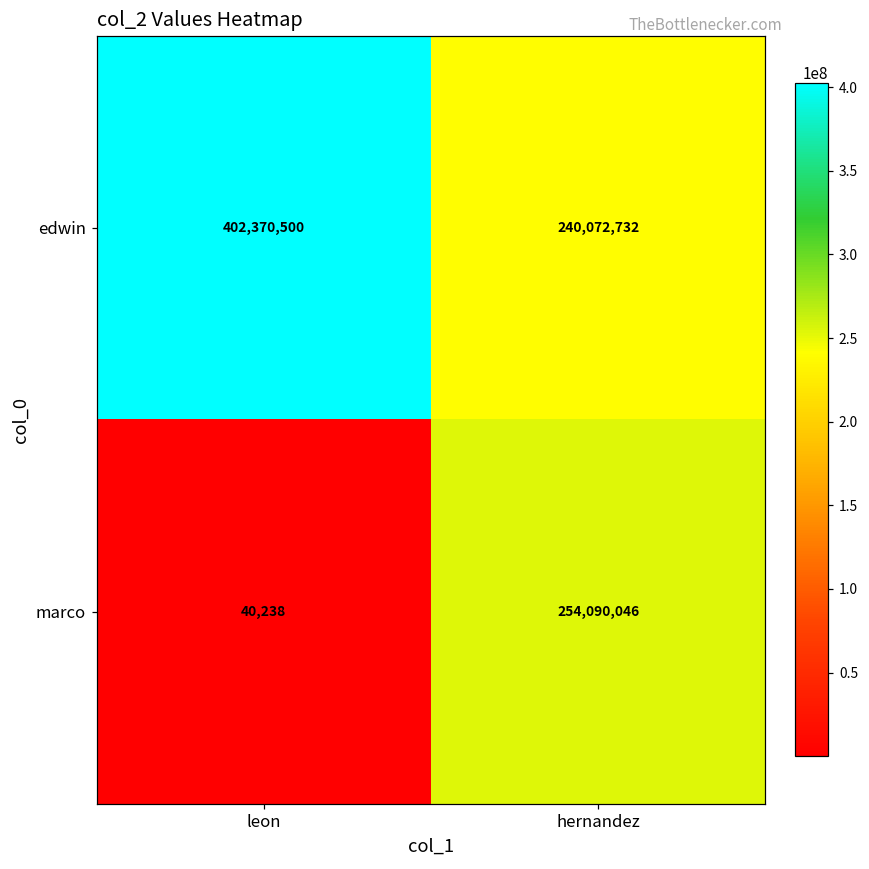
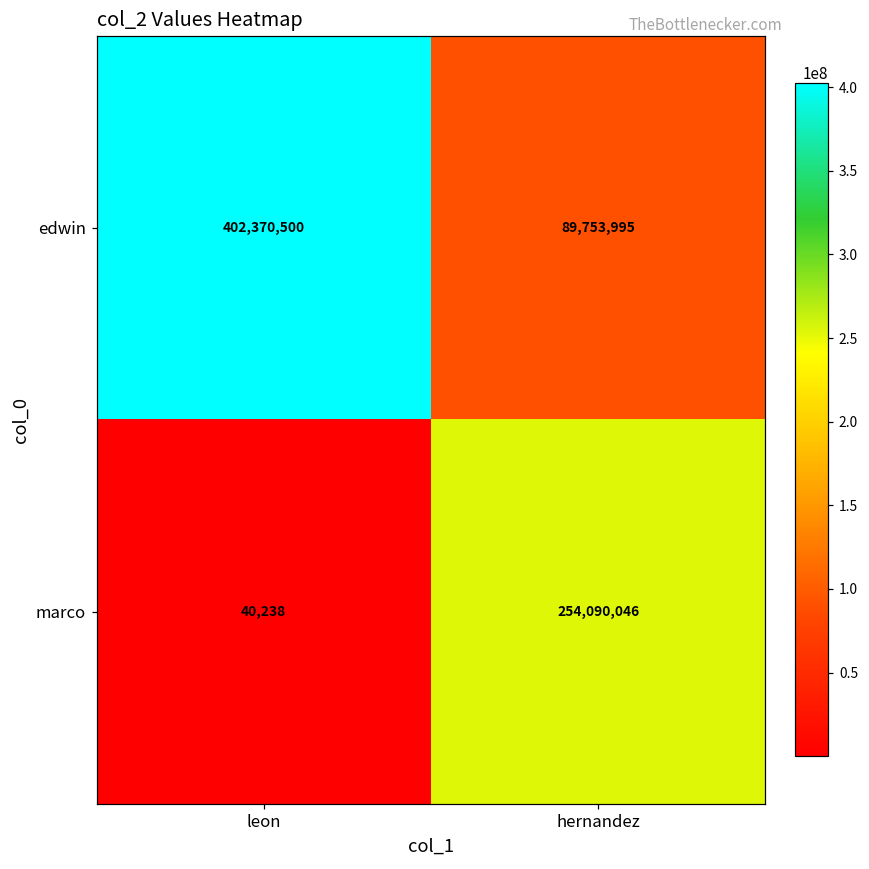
edwin, hernandez: 240,072,732 -> 89,753,995
